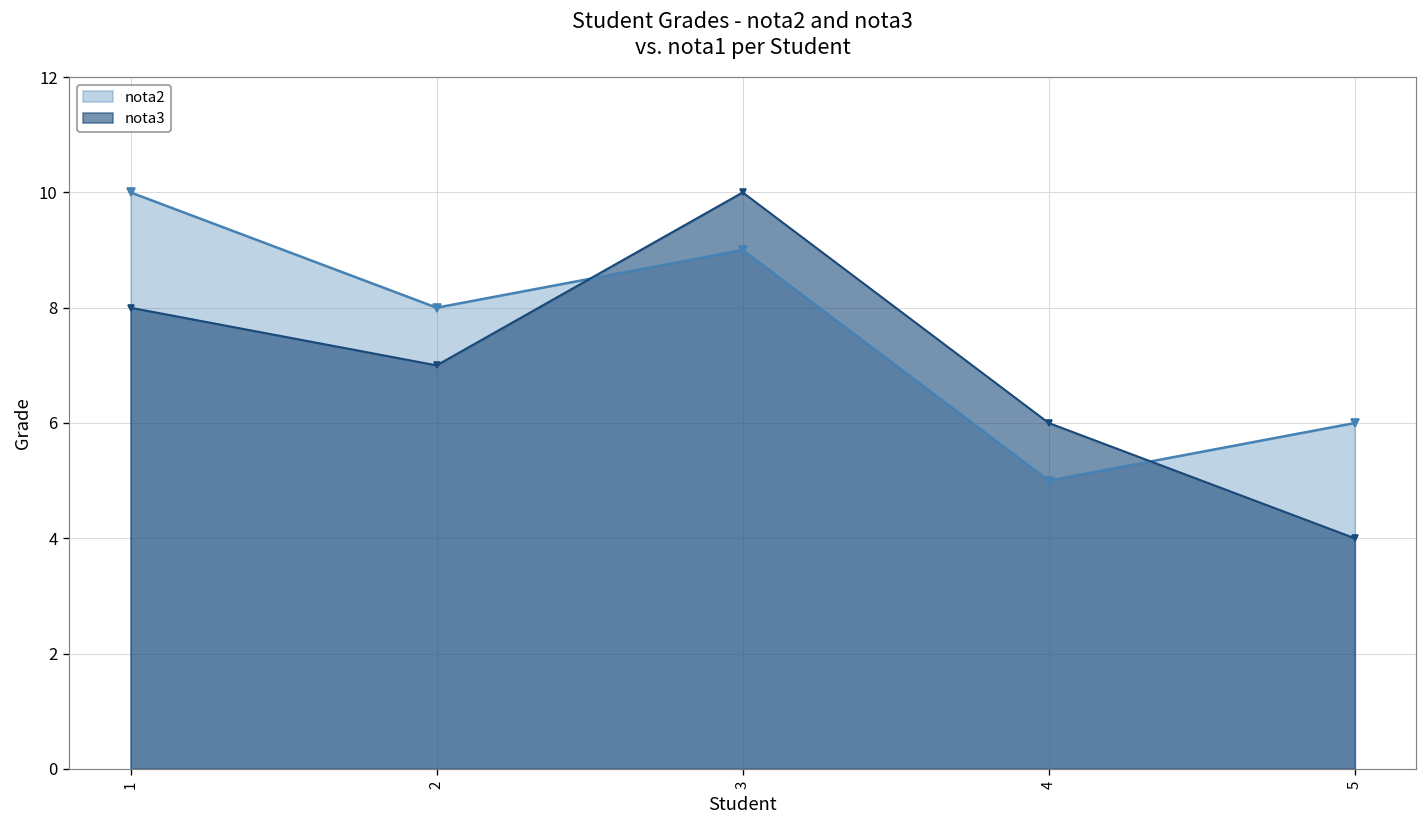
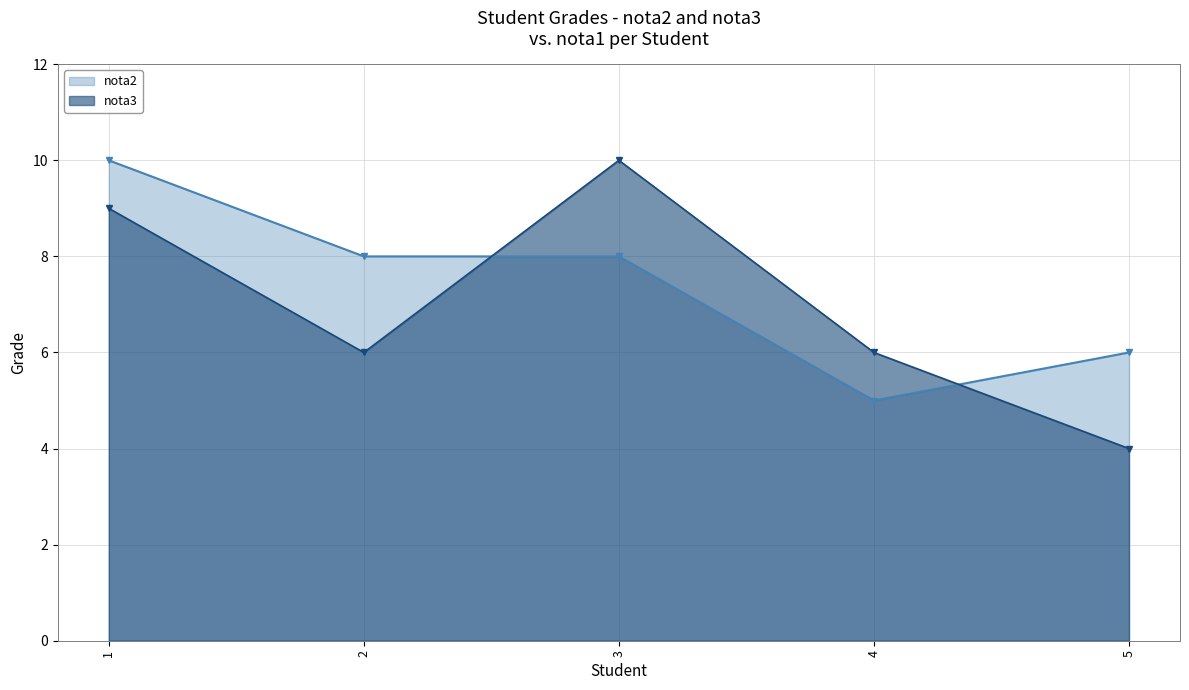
nota3, 1: 8 -> 9
nota3, 2: 7 -> 6
nota2, 3: 9 -> 8
